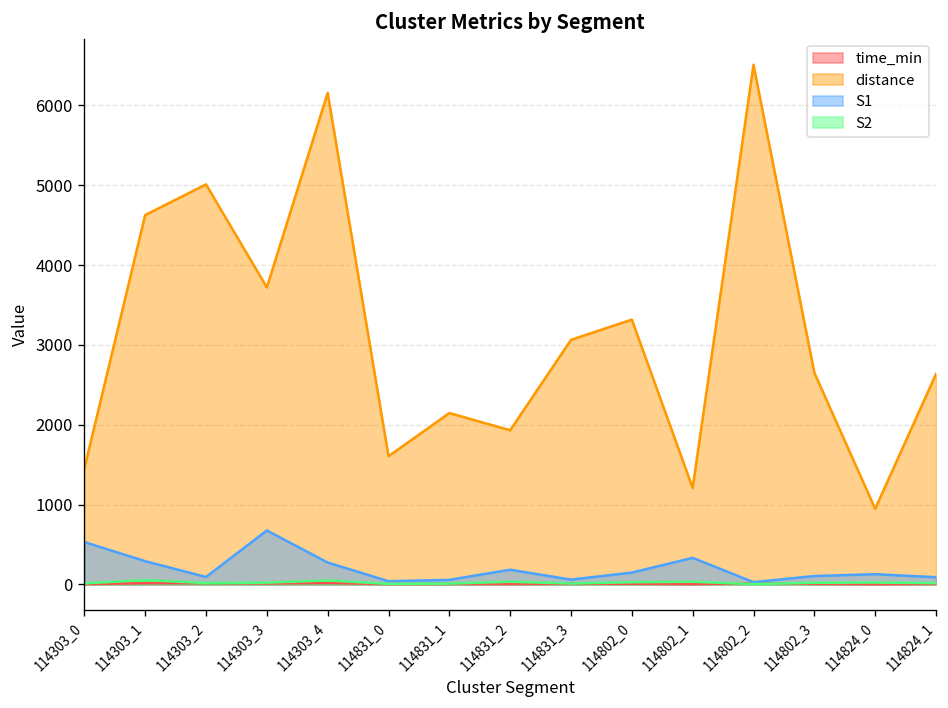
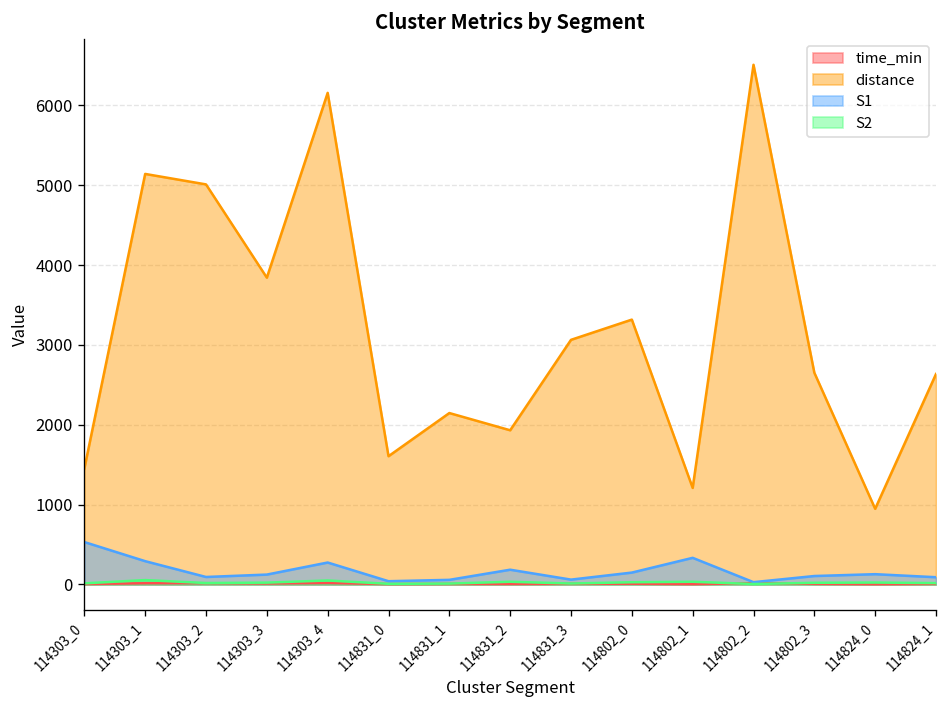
distance, 114303_1: 4600 -> 5100
distance, 114303_3: 3700 -> 3800
S1, 114303_3: 700 -> 100
